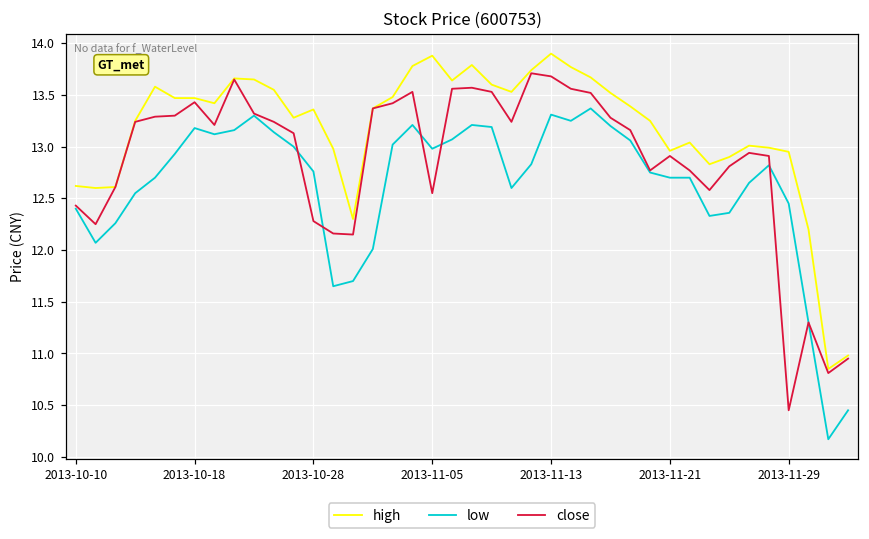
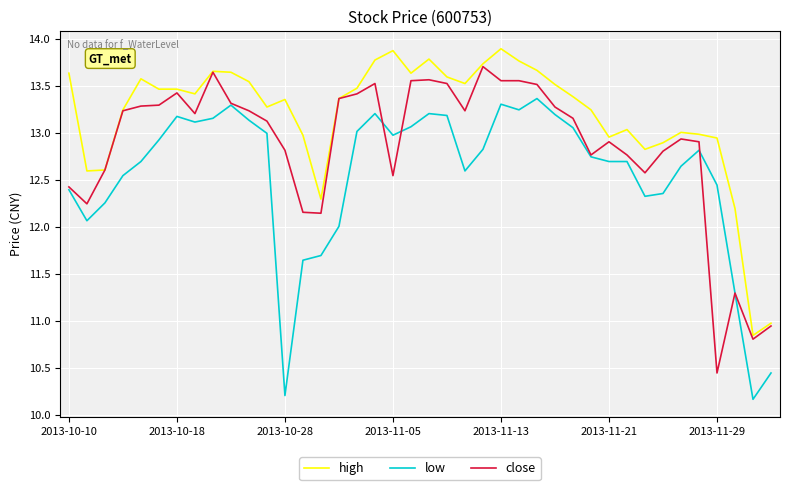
high, 2013-10-10: 12.6 -> 13.6
low, 2013-10-28: 12.8 -> 10.2
close, 2013-10-28: 12.3 -> 12.8
close, 2013-11-13: 13.7 -> 13.6
